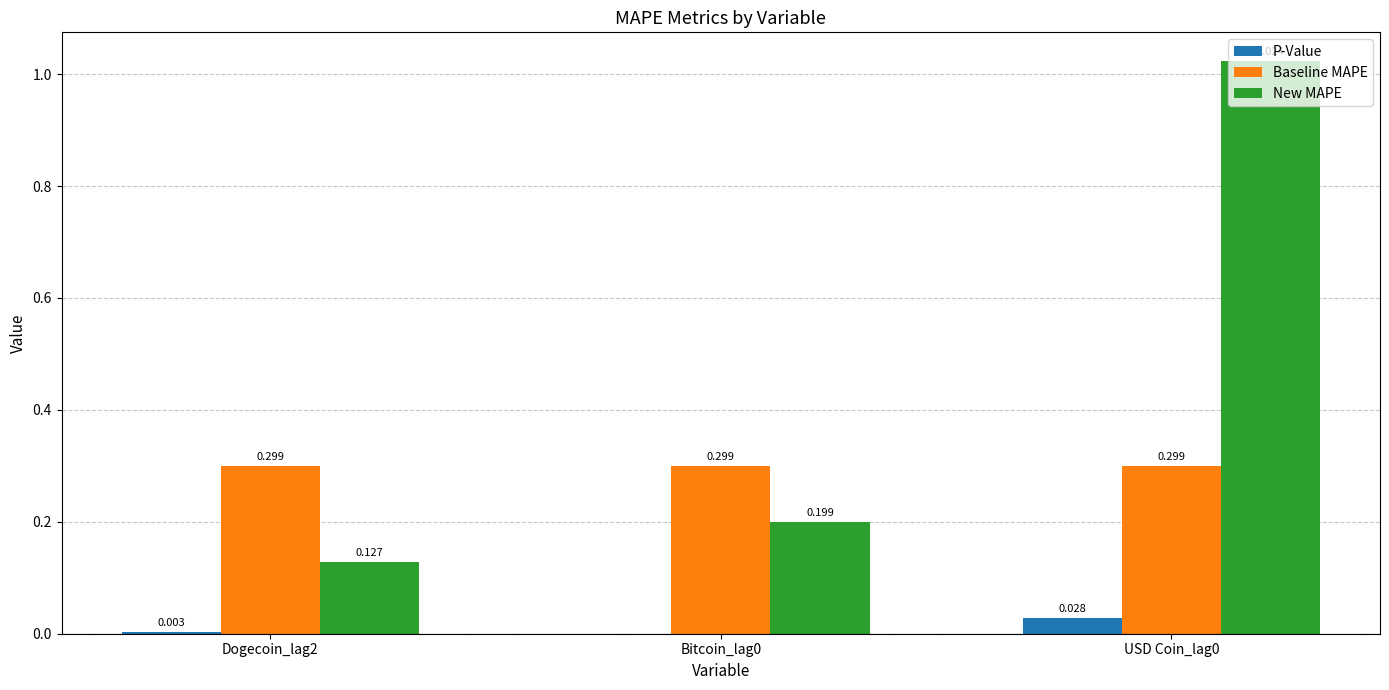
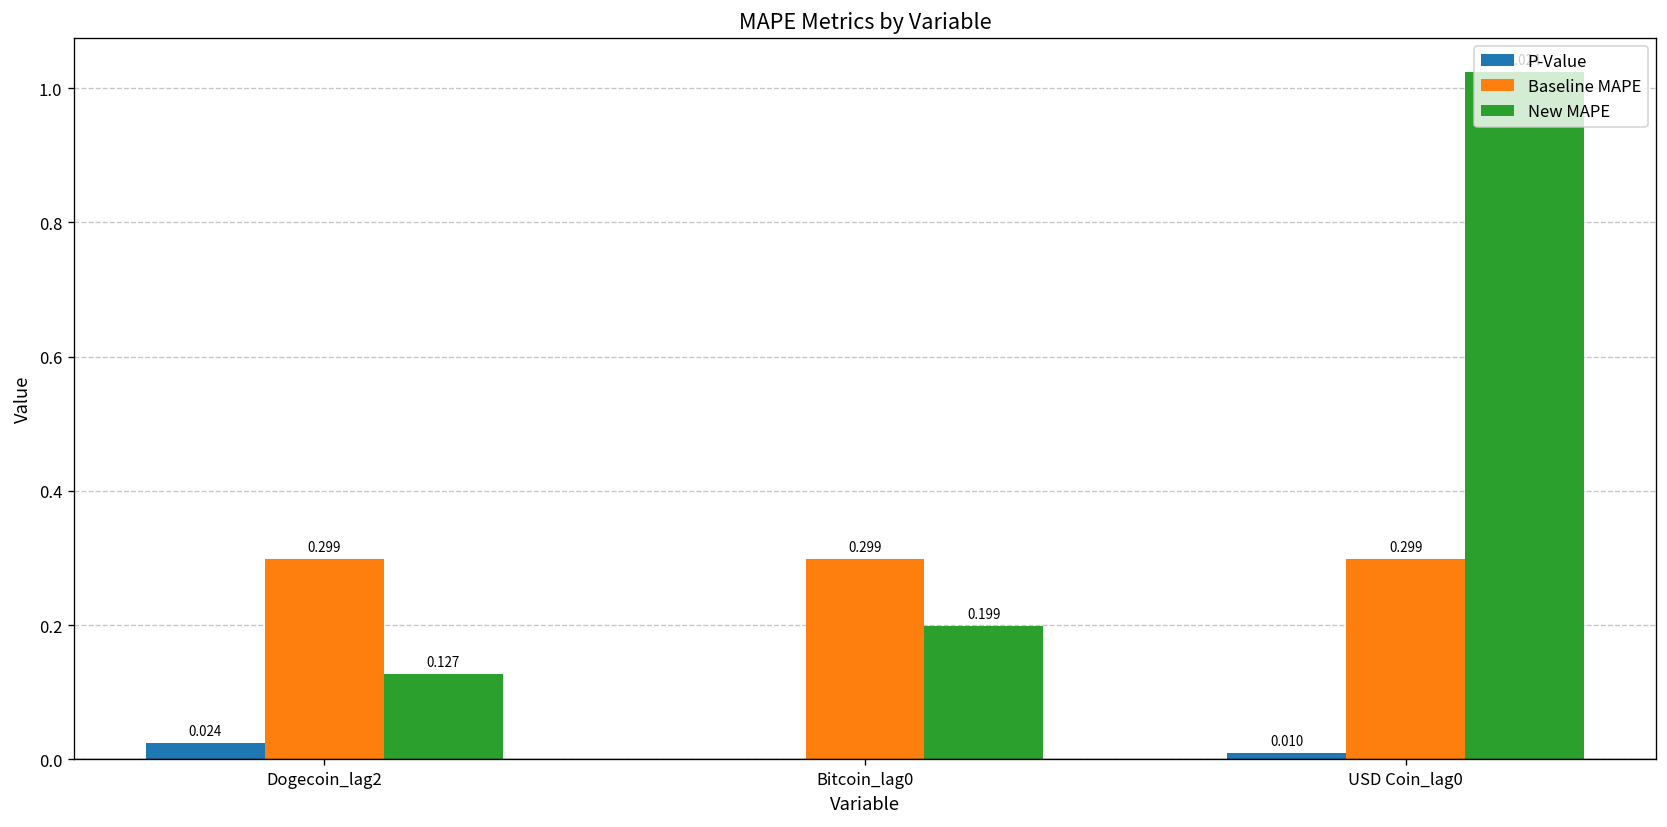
P-Value, Dogecoin_lag2: 0.003 -> 0.024
P-Value, USD Coin_lag0: 0.028 -> 0.010
